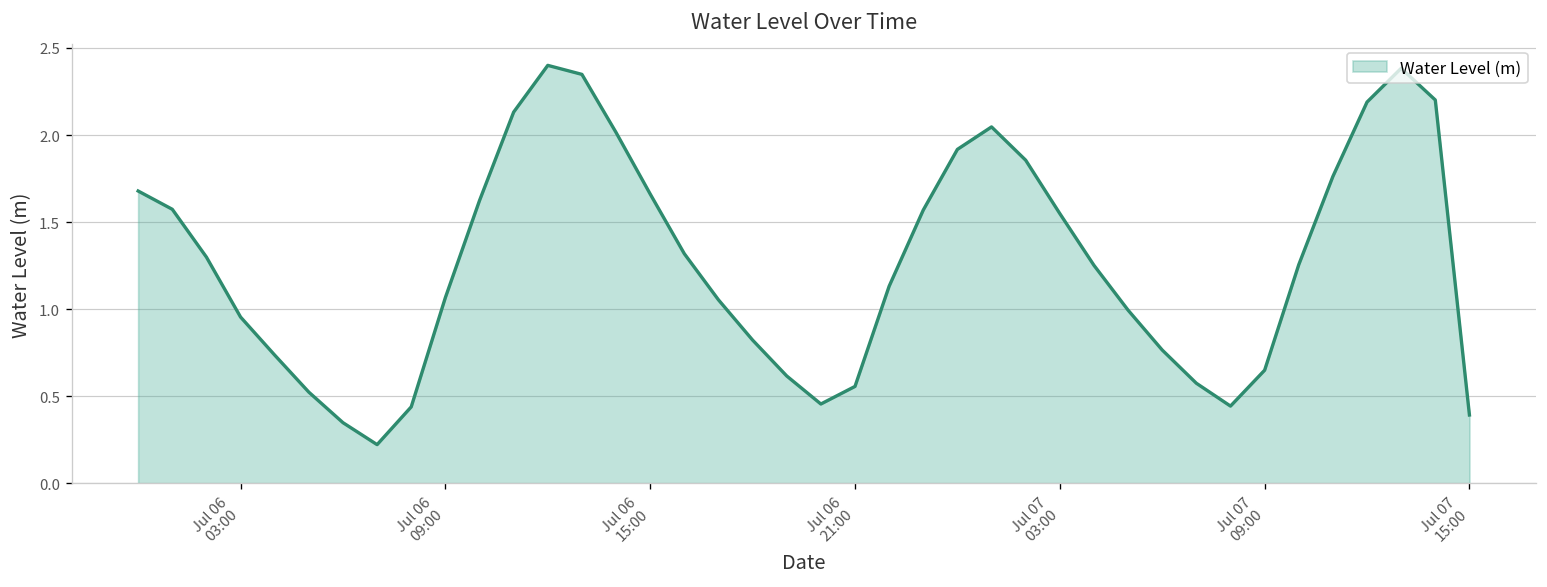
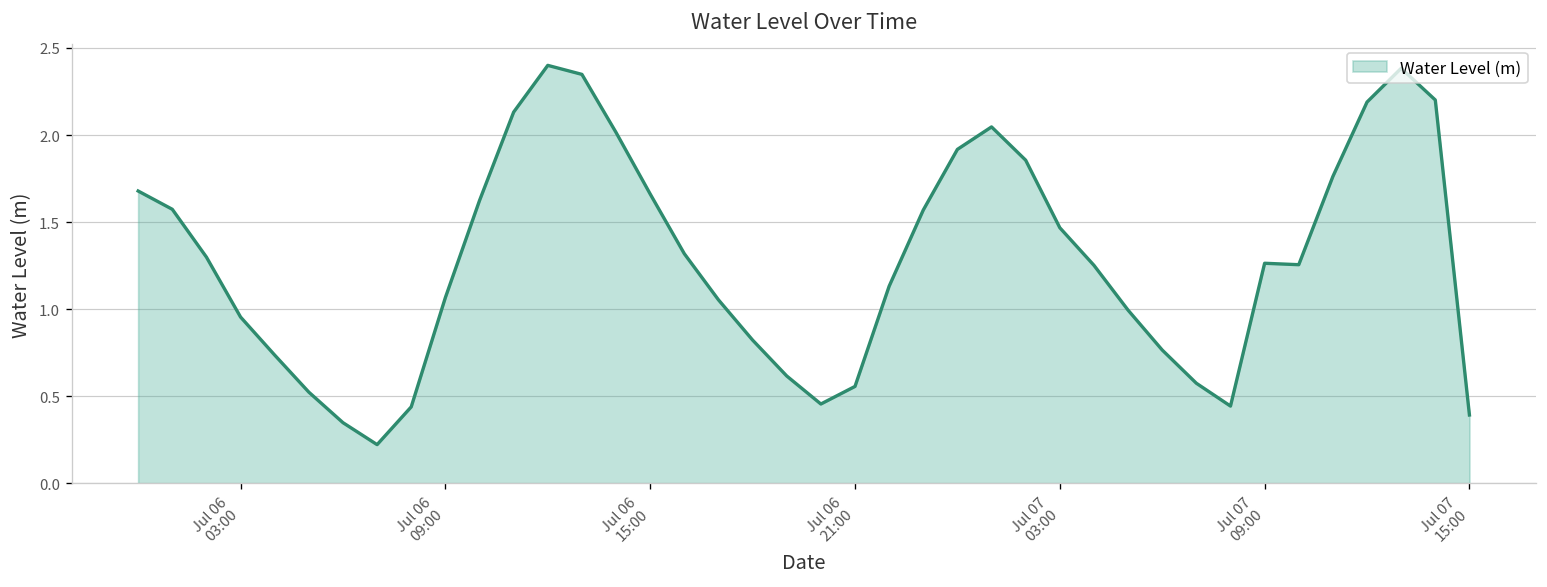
Jul 07 03:00: 1.55 -> 1.47
Jul 07 09:00: 0.65 -> 1.26
